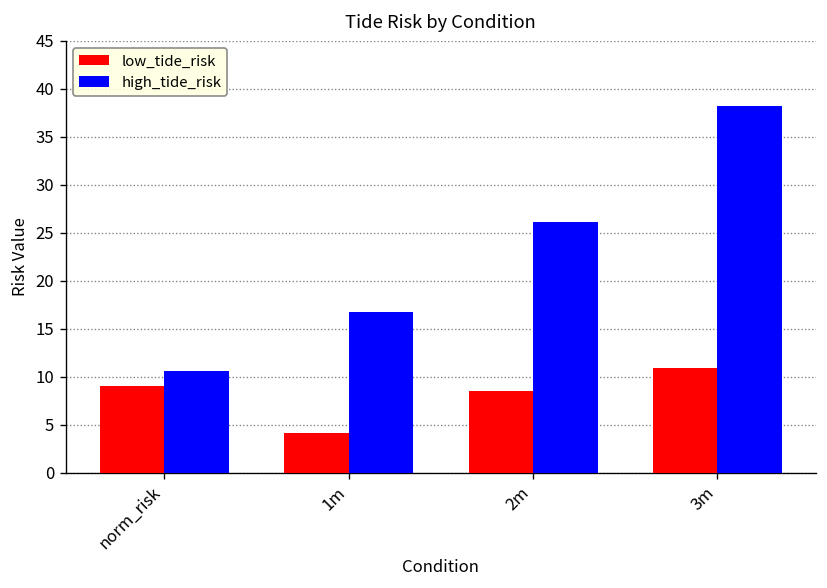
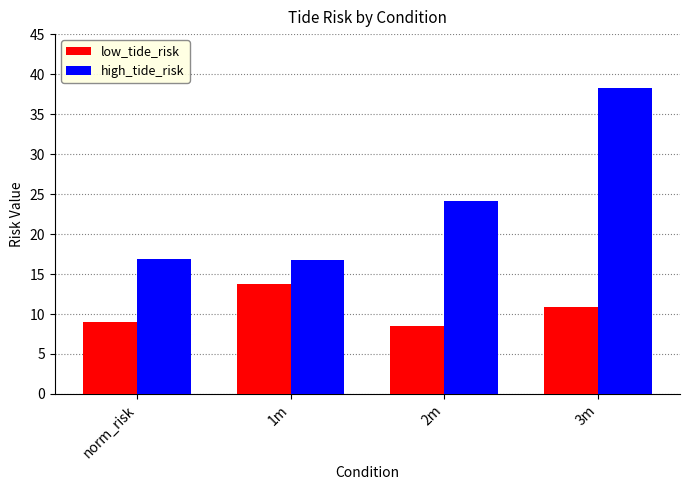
high_tide_risk, norm_risk: 11 -> 17
low_tide_risk, 1m: 4 -> 14
high_tide_risk, 2m: 26 -> 24
